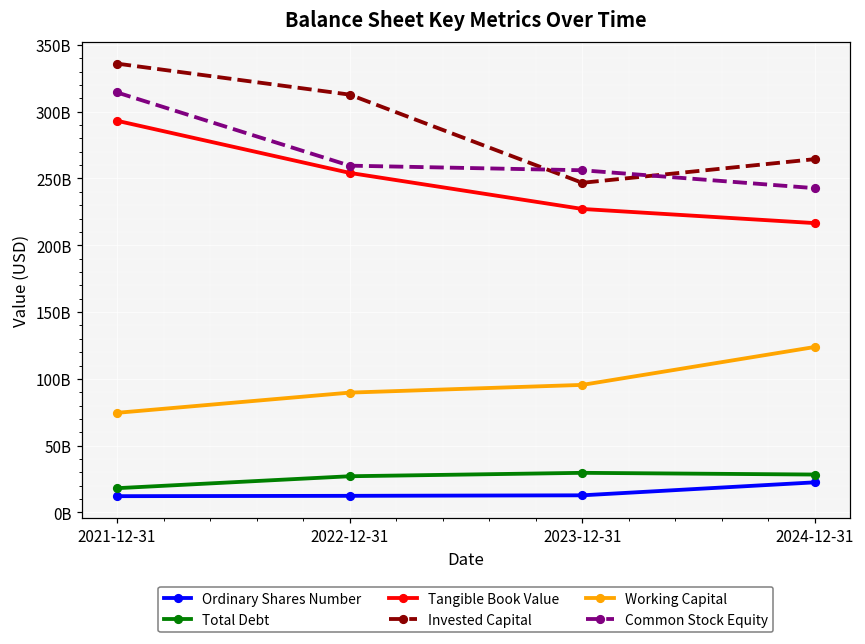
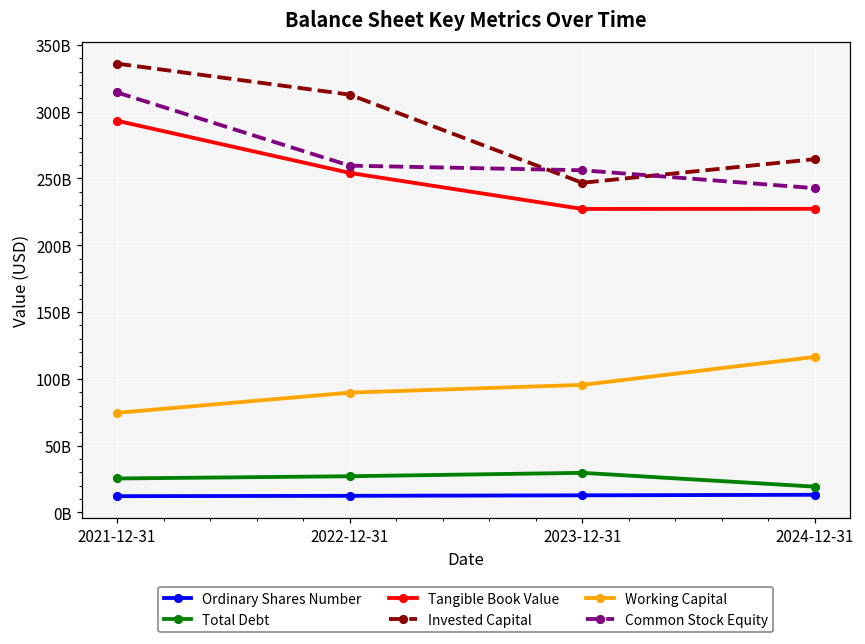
Total Debt, 2021-12-31: 18000000000 -> 25000000000
Ordinary Shares Number, 2024-12-31: 23000000000 -> 13000000000
Total Debt, 2024-12-31: 28000000000 -> 19000000000
Tangible Book Value, 2024-12-31: 217000000000 -> 227000000000
Working Capital, 2024-12-31: 124000000000 -> 116000000000
